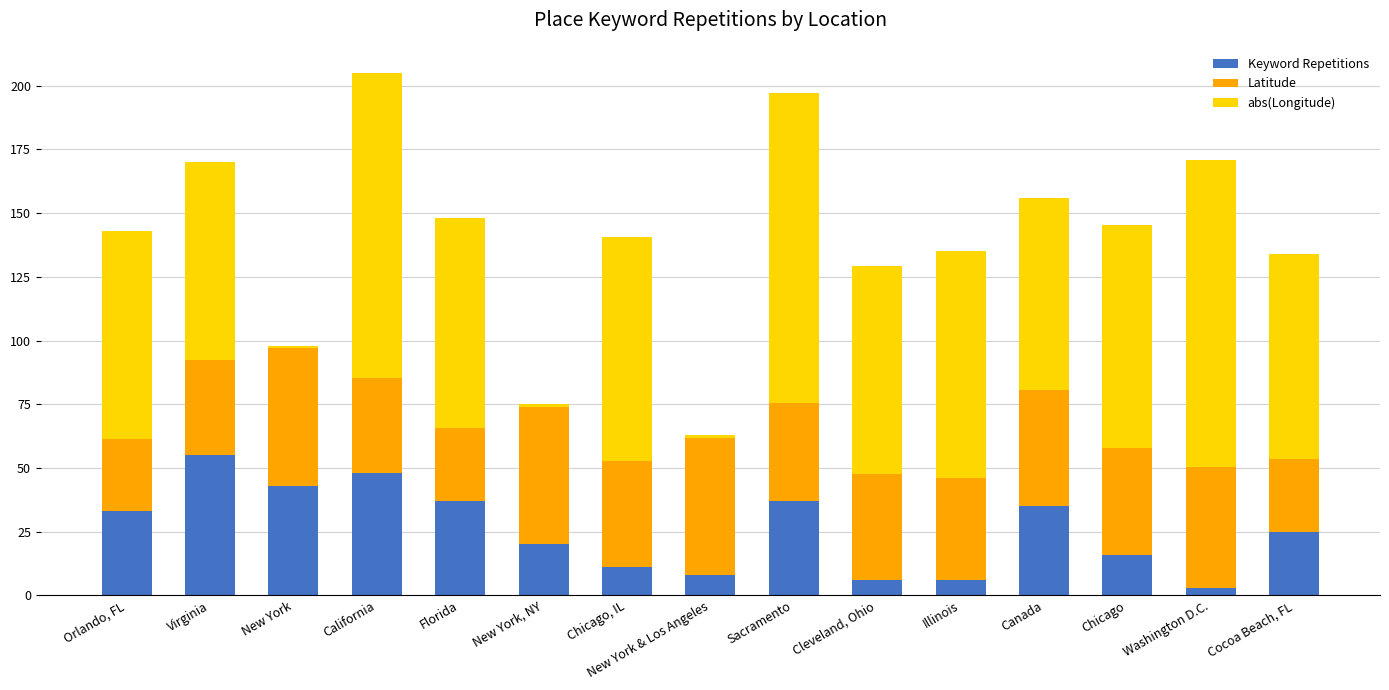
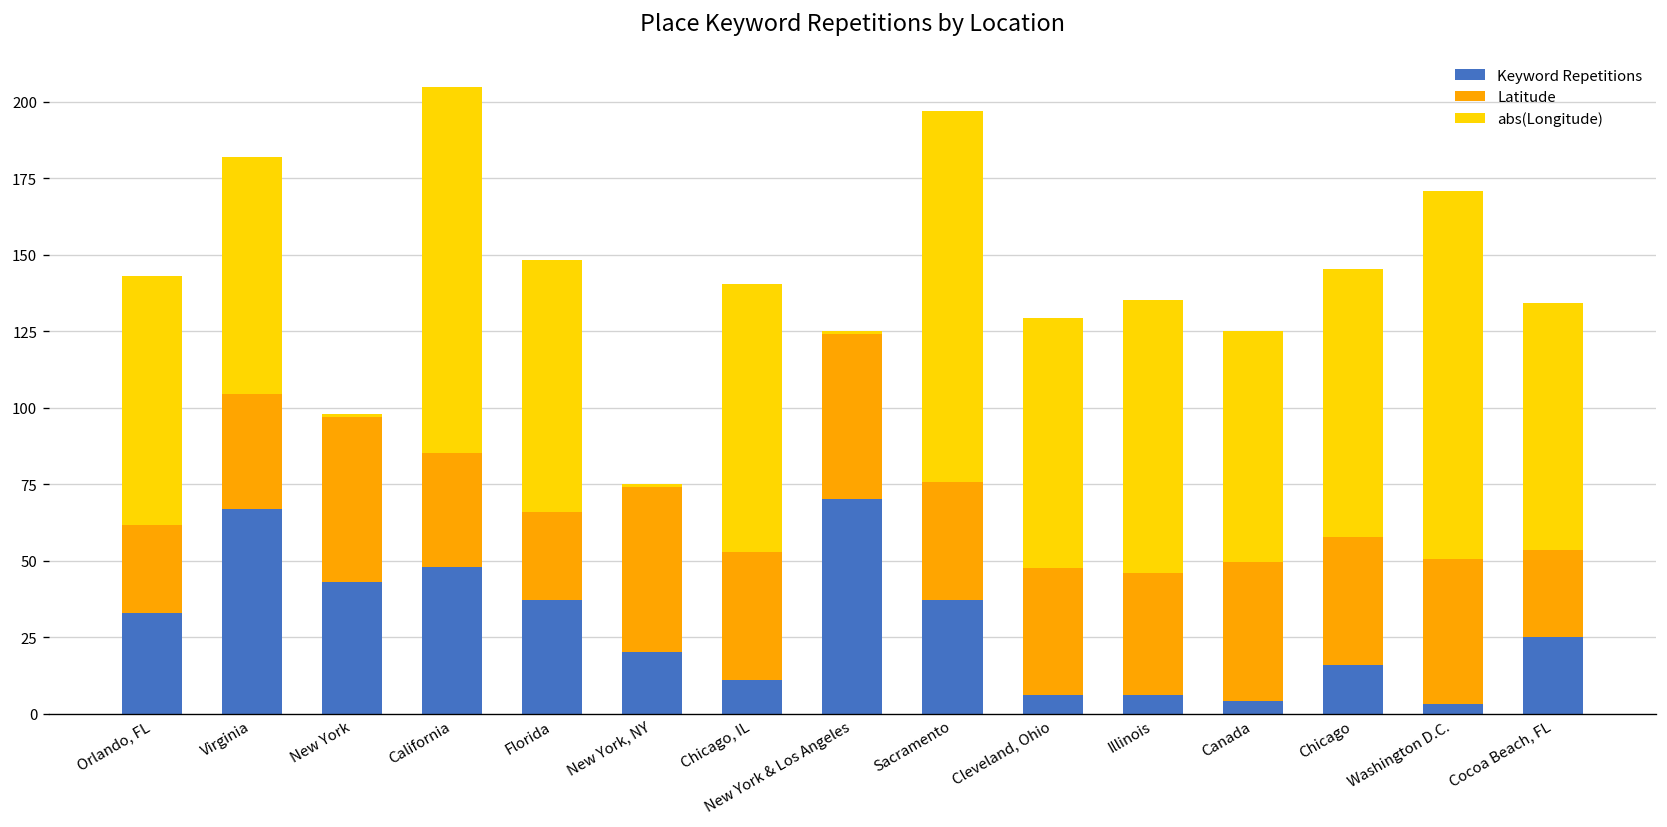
Keyword Repetitions, Virginia: 55 -> 67
Keyword Repetitions, New York & Los Angeles: 8 -> 70
Keyword Repetitions, Canada: 35 -> 4
